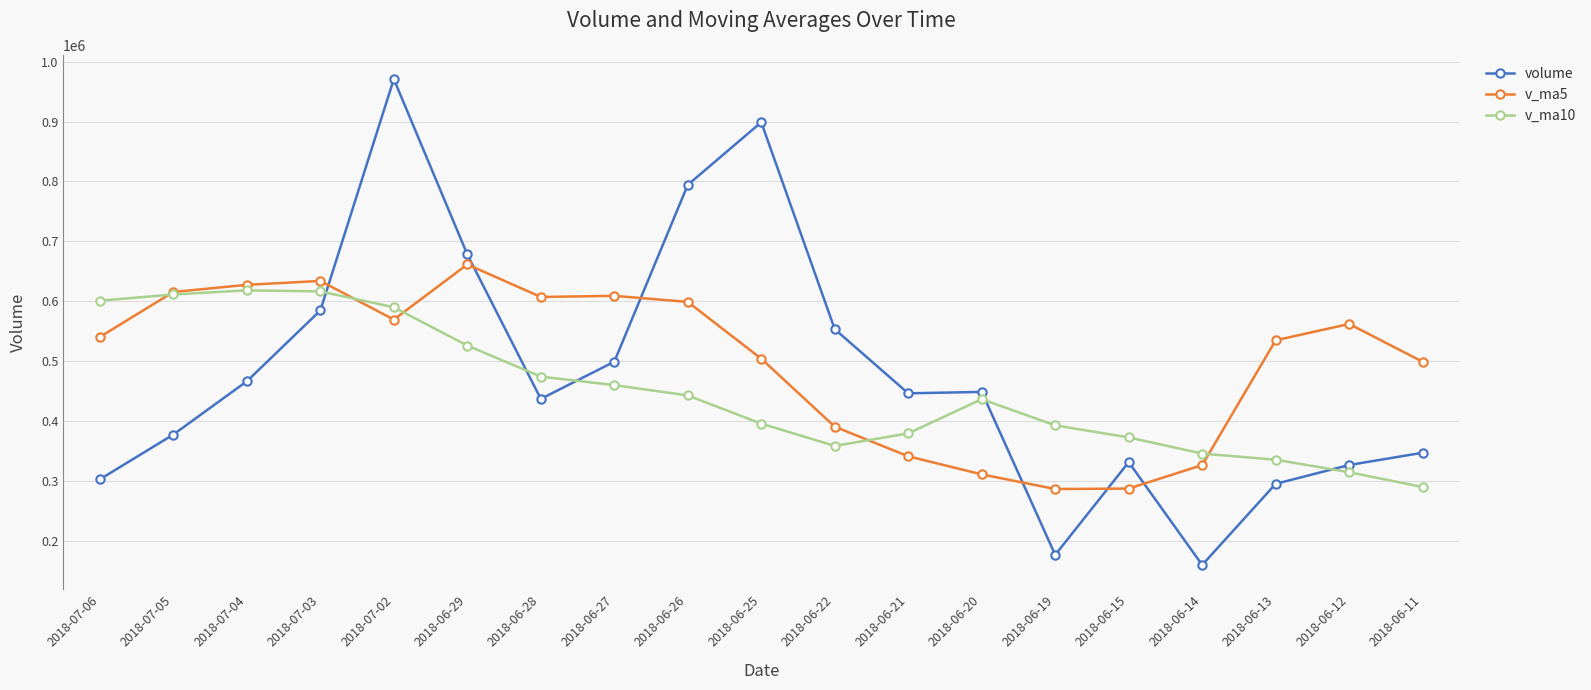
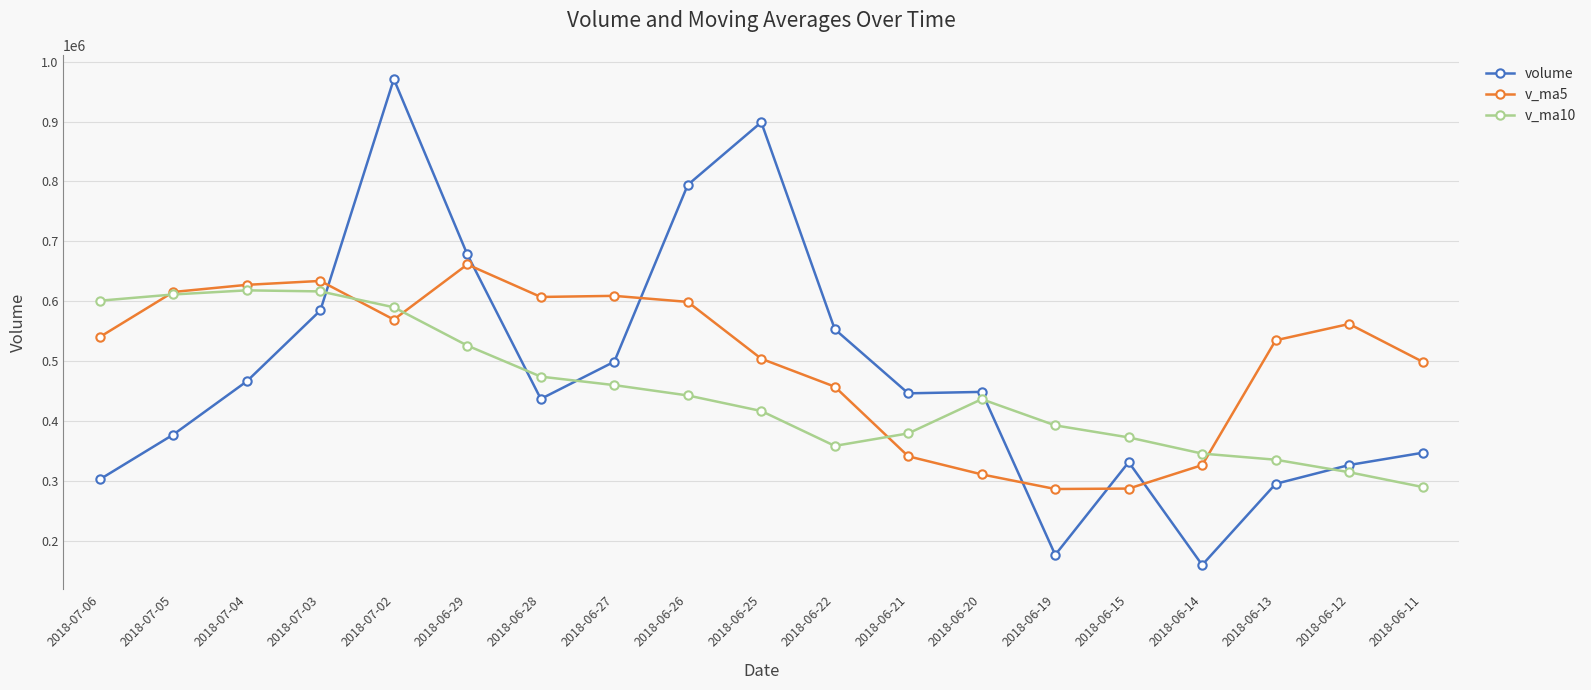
v_ma10, 2018-06-25: 400000 -> 420000
v_ma5, 2018-06-22: 390000 -> 460000
